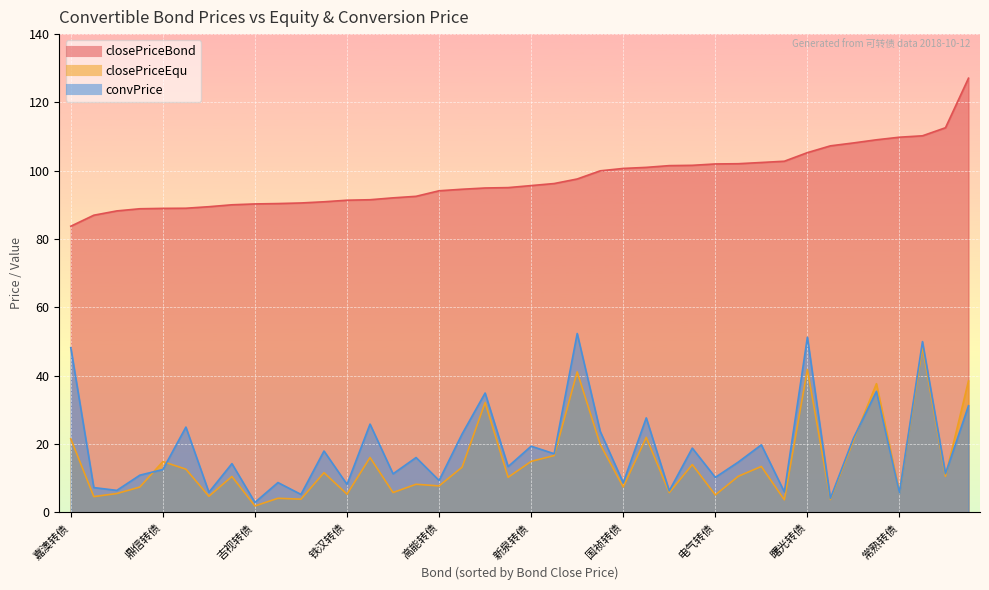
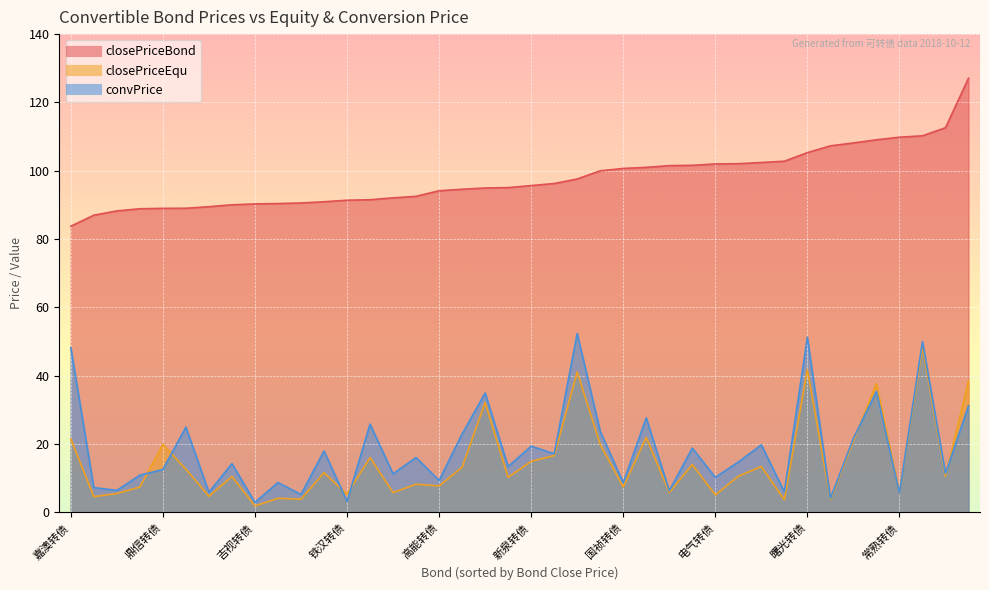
closePriceEqu, 鼎信转债: 15 -> 20
convPrice, 铁汉转债: 8 -> 3
